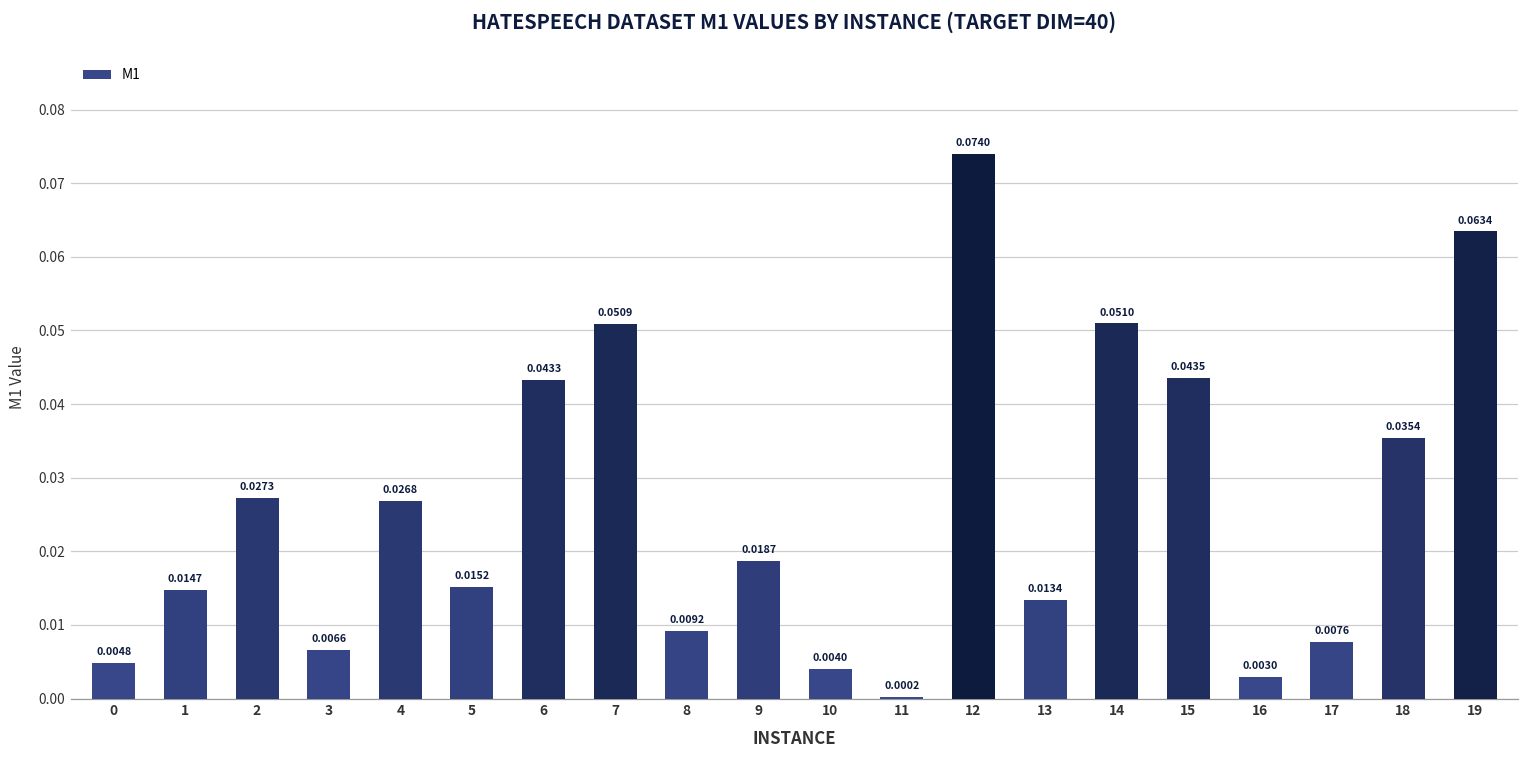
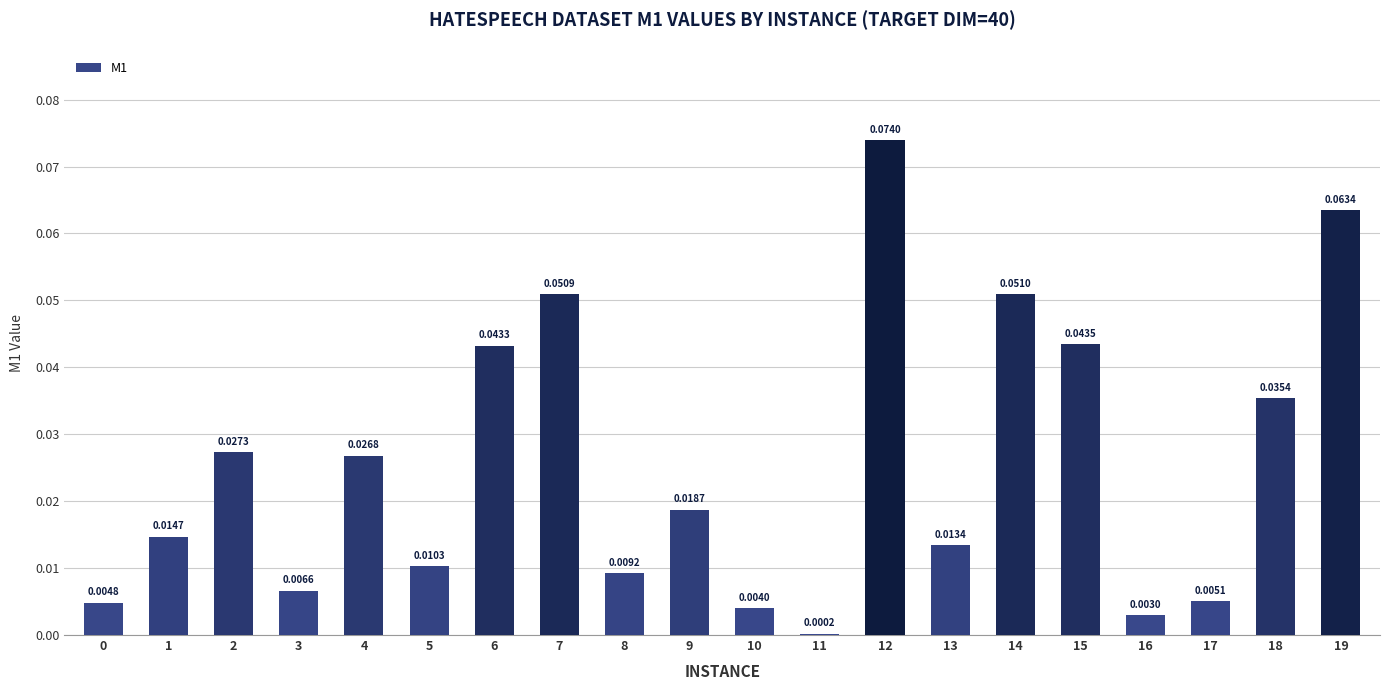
5: 0.0152 -> 0.0103
17: 0.0076 -> 0.0051
